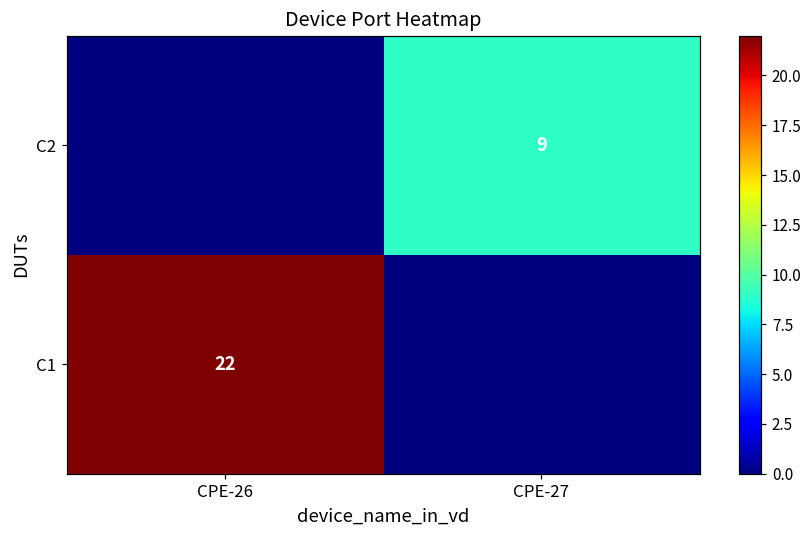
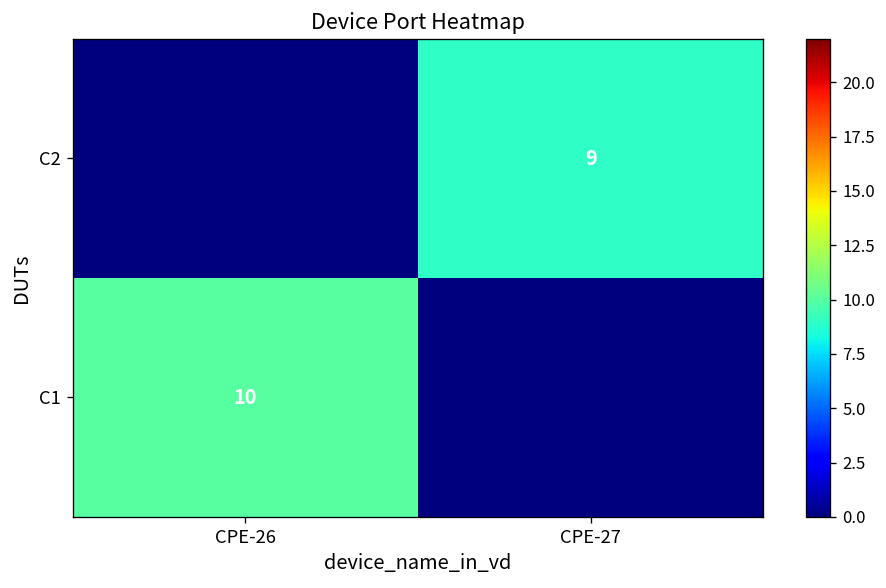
C1, CPE-26: 22 -> 10
